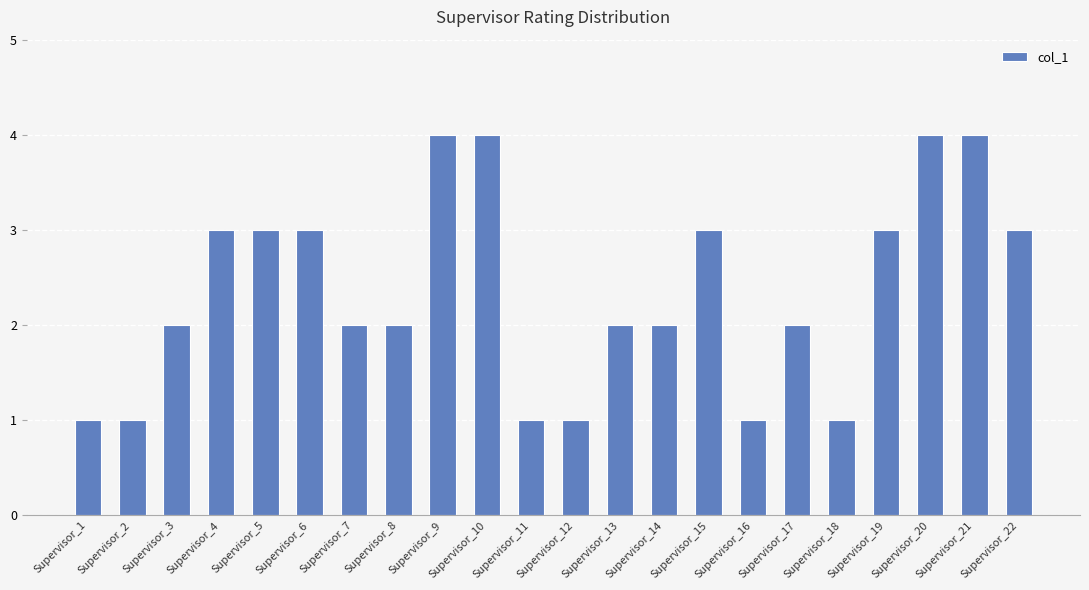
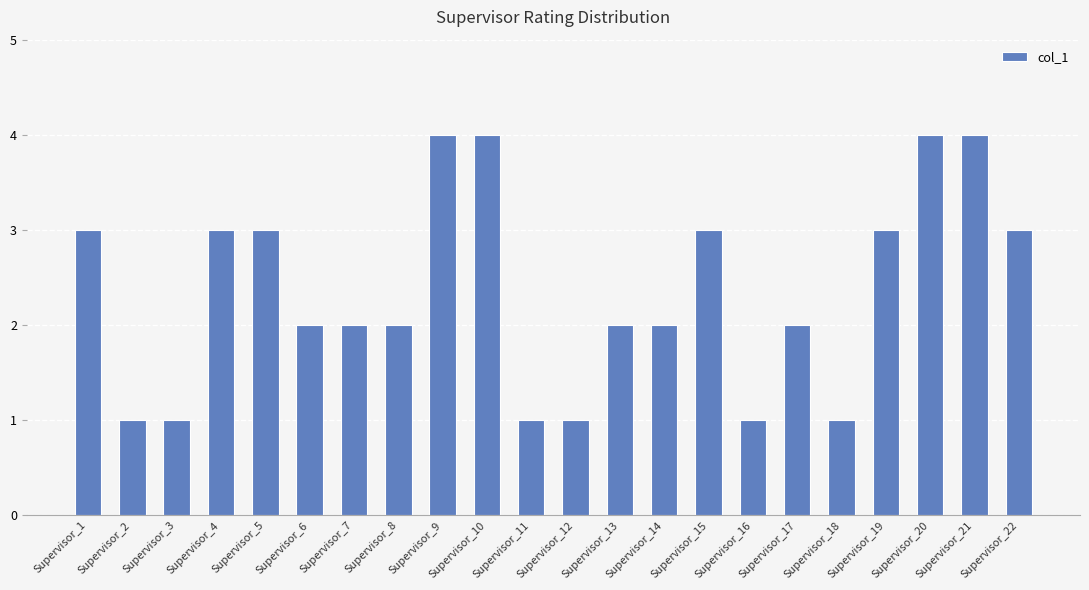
Supervisor_1: 1 -> 3
Supervisor_3: 2 -> 1
Supervisor_6: 3 -> 2
